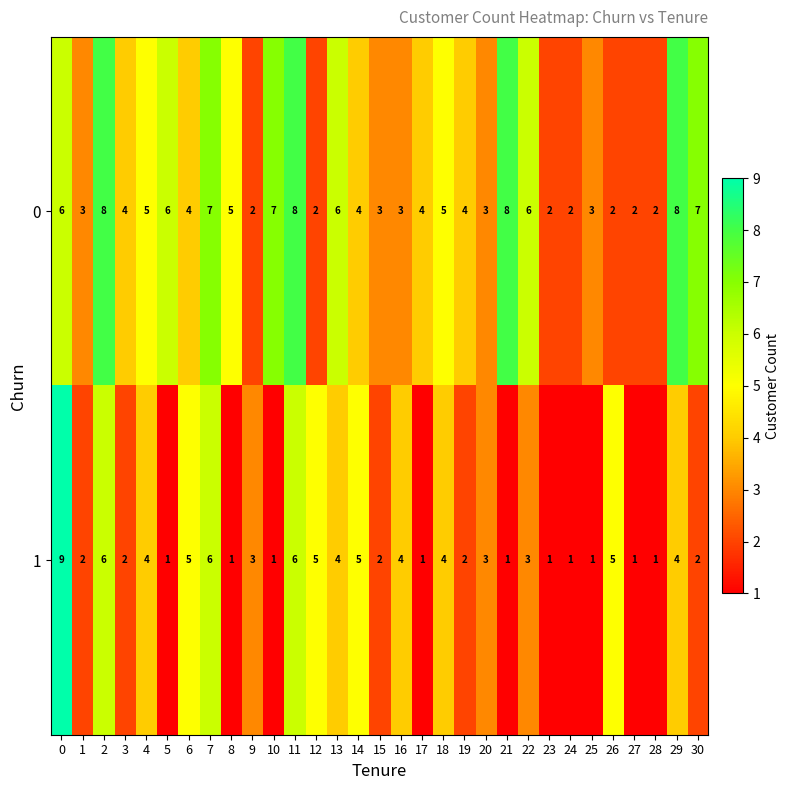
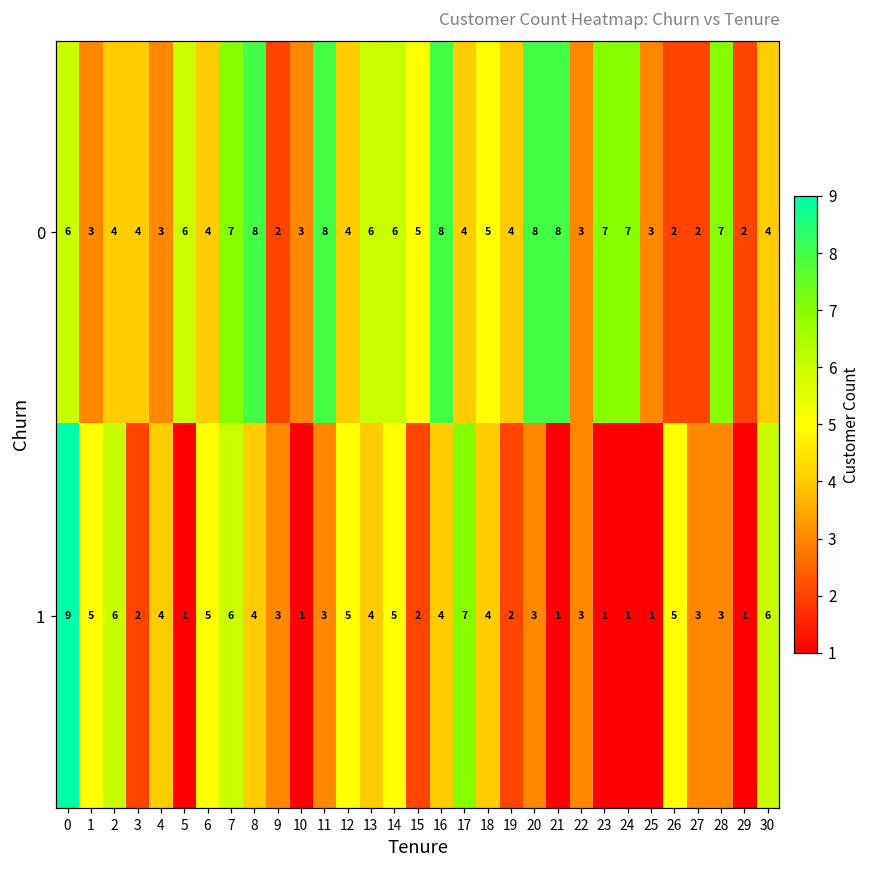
0, 2: 8 -> 4
0, 4: 5 -> 3
0, 8: 5 -> 8
0, 10: 7 -> 3
0, 12: 2 -> 4
0, 14: 4 -> 6
0, 15: 3 -> 5
0, 16: 3 -> 8
0, 20: 3 -> 8
0, 22: 6 -> 3
0, 23: 2 -> 7
0, 24: 2 -> 7
0, 28: 2 -> 7
0, 29: 8 -> 2
0, 30: 7 -> 4
1, 1: 2 -> 5
1, 8: 1 -> 4
1, 11: 6 -> 3
1, 17: 1 -> 7
1, 27: 1 -> 3
1, 28: 1 -> 3
1, 29: 4 -> 1
1, 30: 2 -> 6
